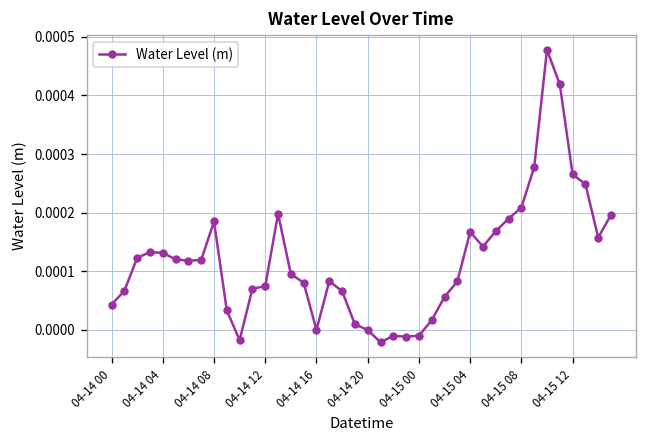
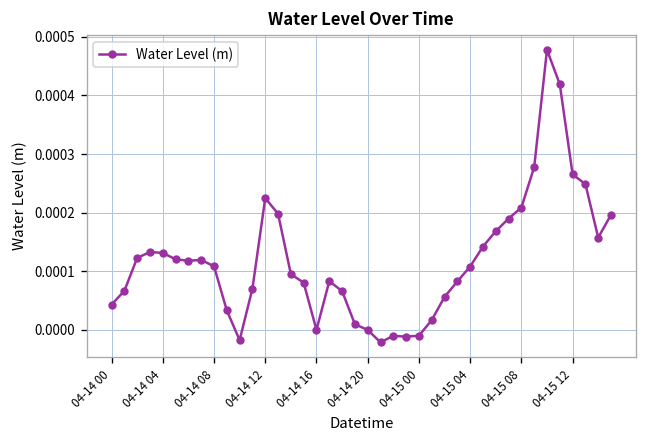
04-14 08: 0.00019 -> 0.00011
04-14 12: 0.00007 -> 0.00022
04-15 04: 0.00017 -> 0.00011
